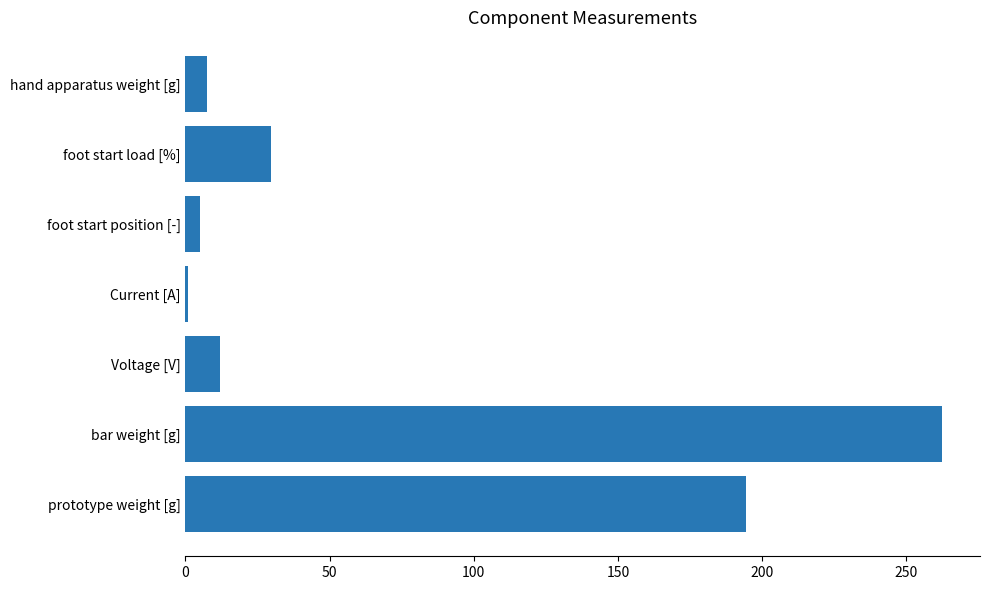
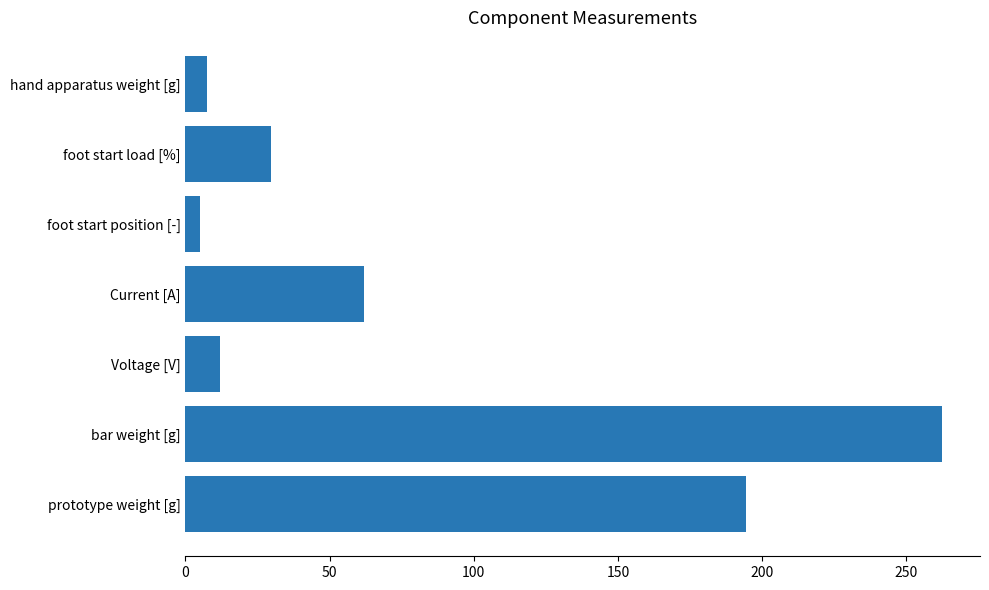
Current [A]: 1 -> 62
